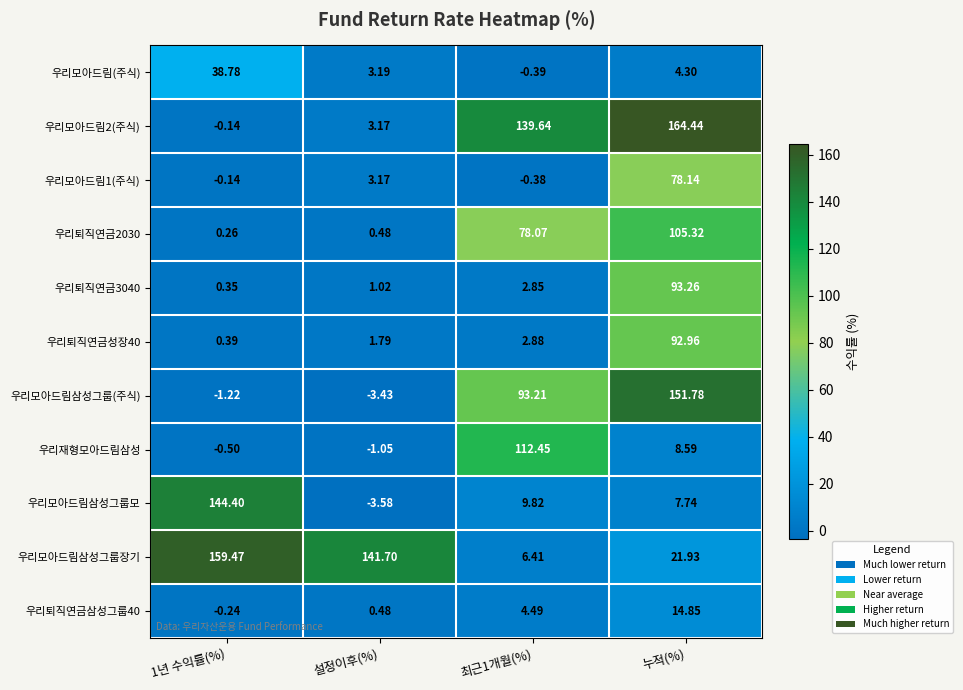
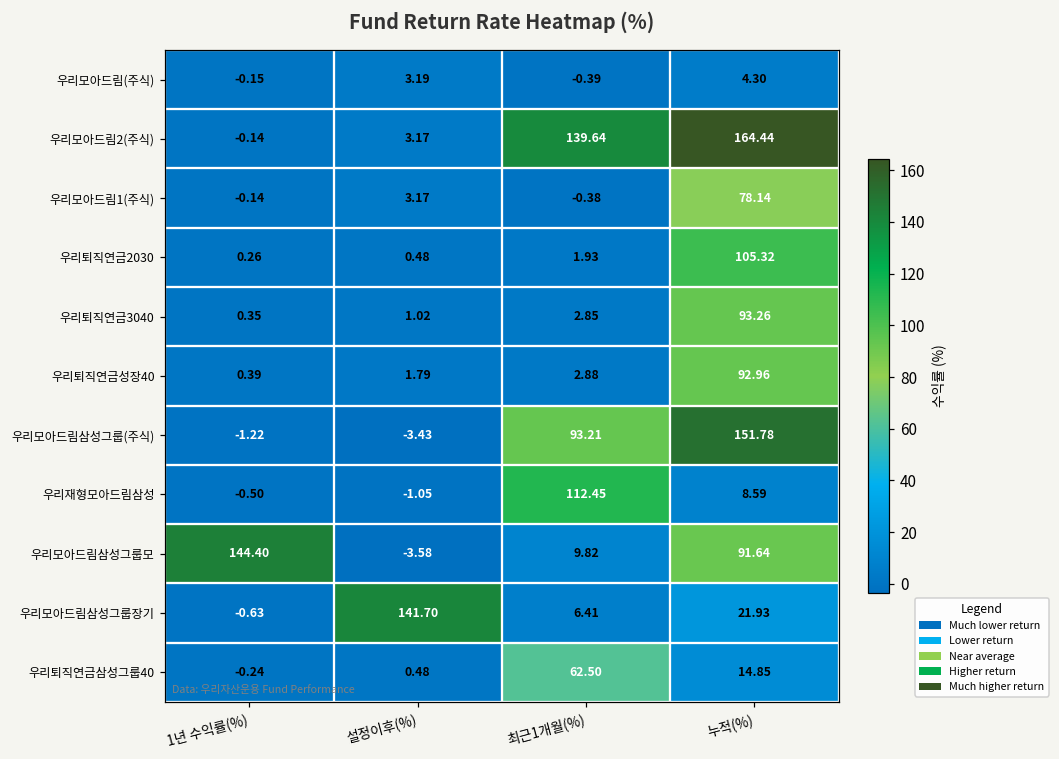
우리모아드림(주식), 1년 수익률(%): 38.78 -> -0.15
우리퇴직연금2030, 최근1개월(%): 78.07 -> 1.93
우리모아드림삼성그룹모, 누적(%): 7.74 -> 91.64
우리모아드림삼성그룹장기, 1년 수익률(%): 159.47 -> -0.63
우리퇴직연금삼성그룹40, 최근1개월(%): 4.49 -> 62.50
